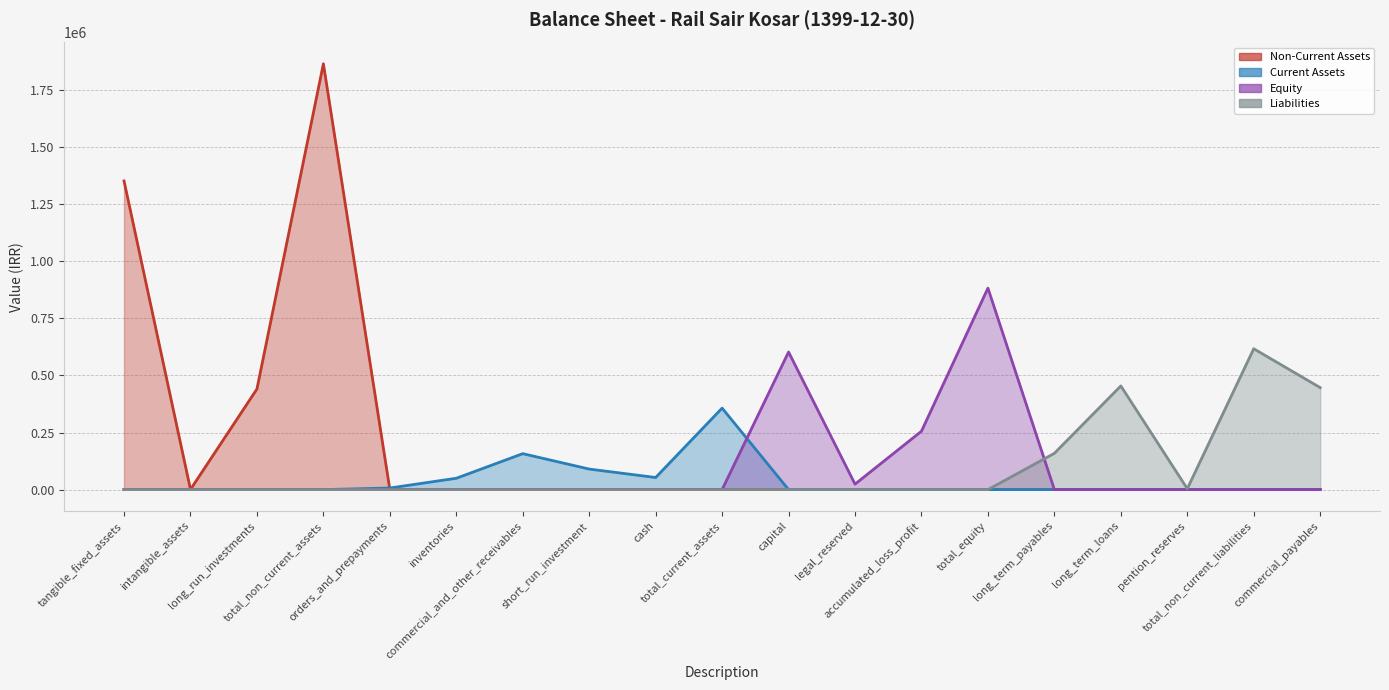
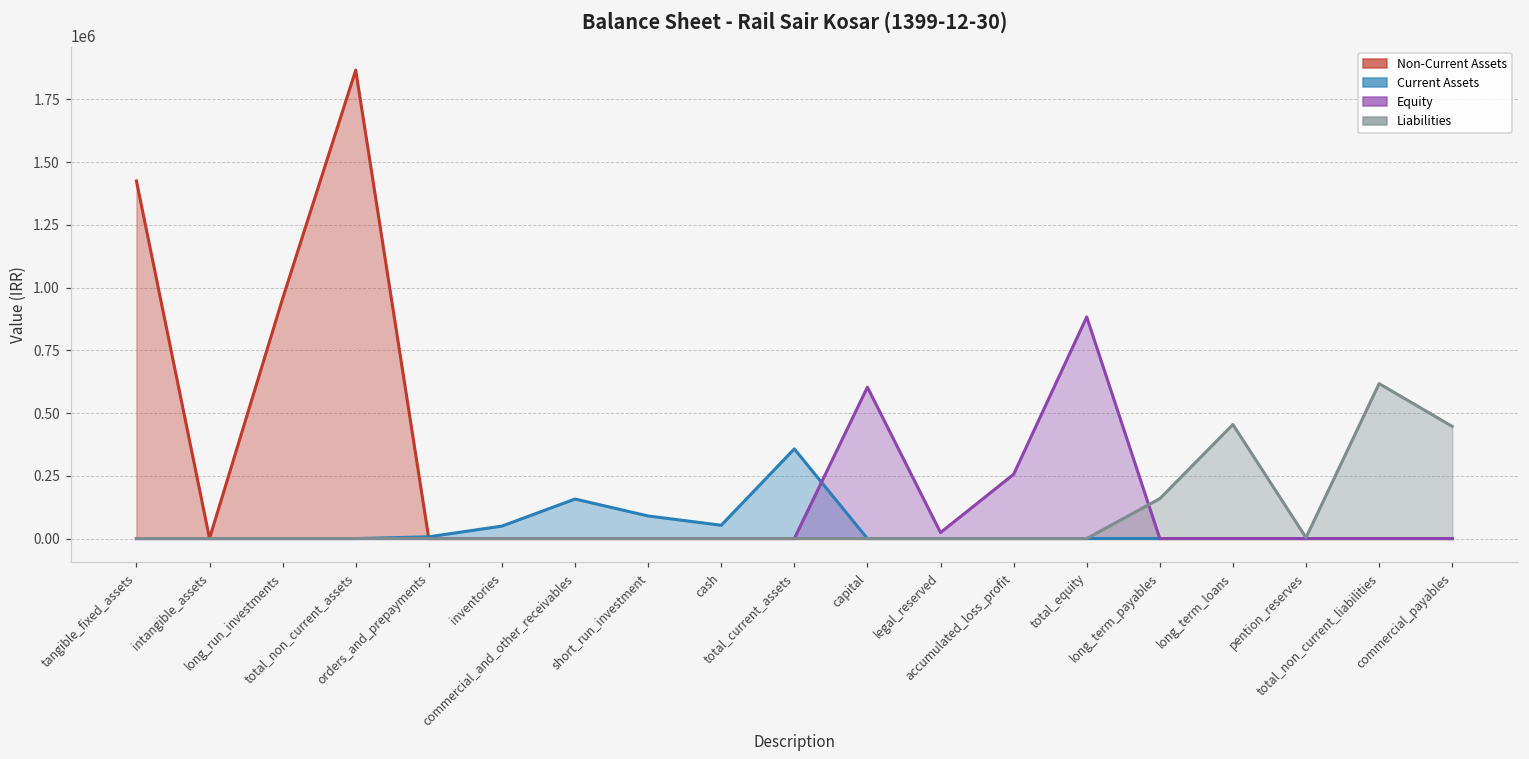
Non-Current Assets, tangible_fixed_assets: 1350000 -> 1420000
Non-Current Assets, long_run_investments: 440000 -> 960000
